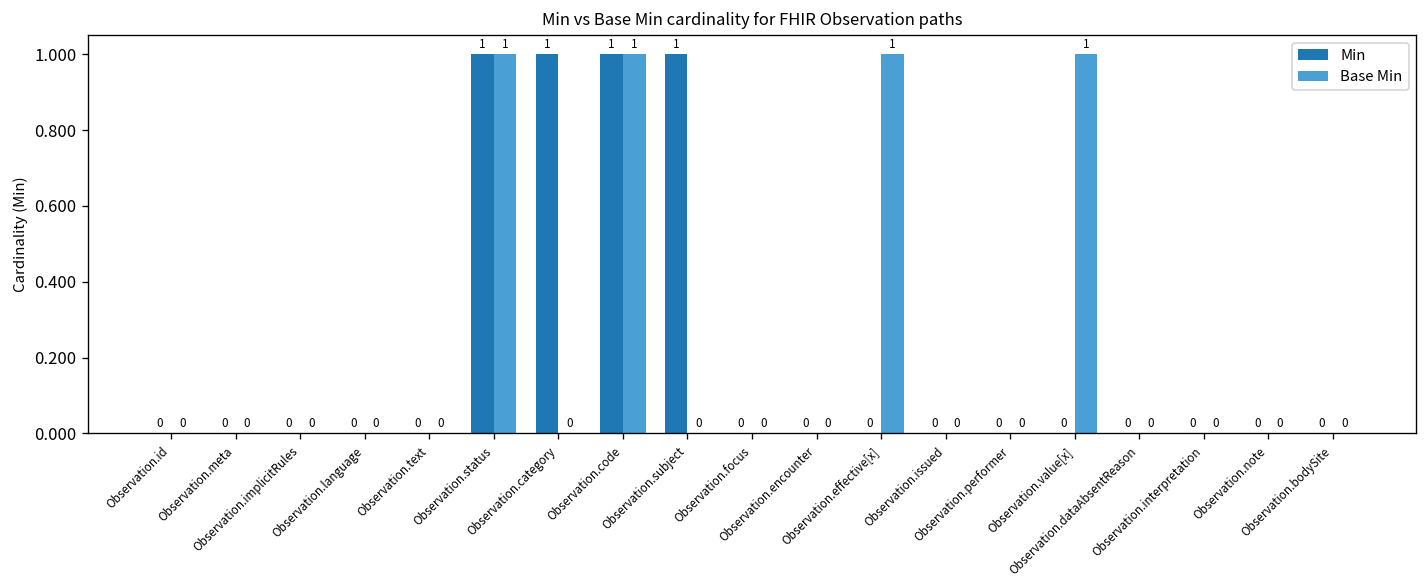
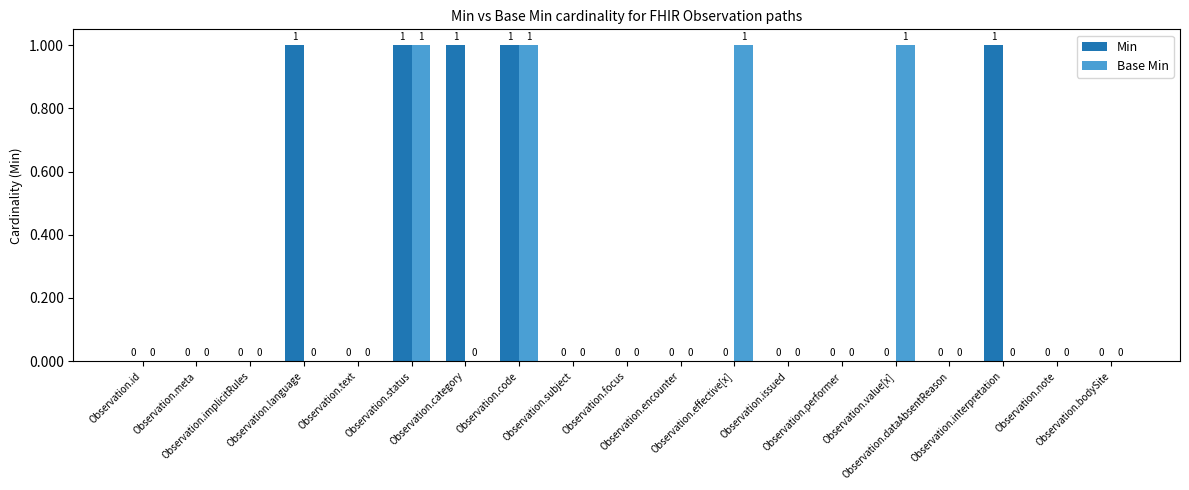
Min, Observation.language: 0 -> 1
Min, Observation.subject: 1 -> 0
Min, Observation.interpretation: 0 -> 1
